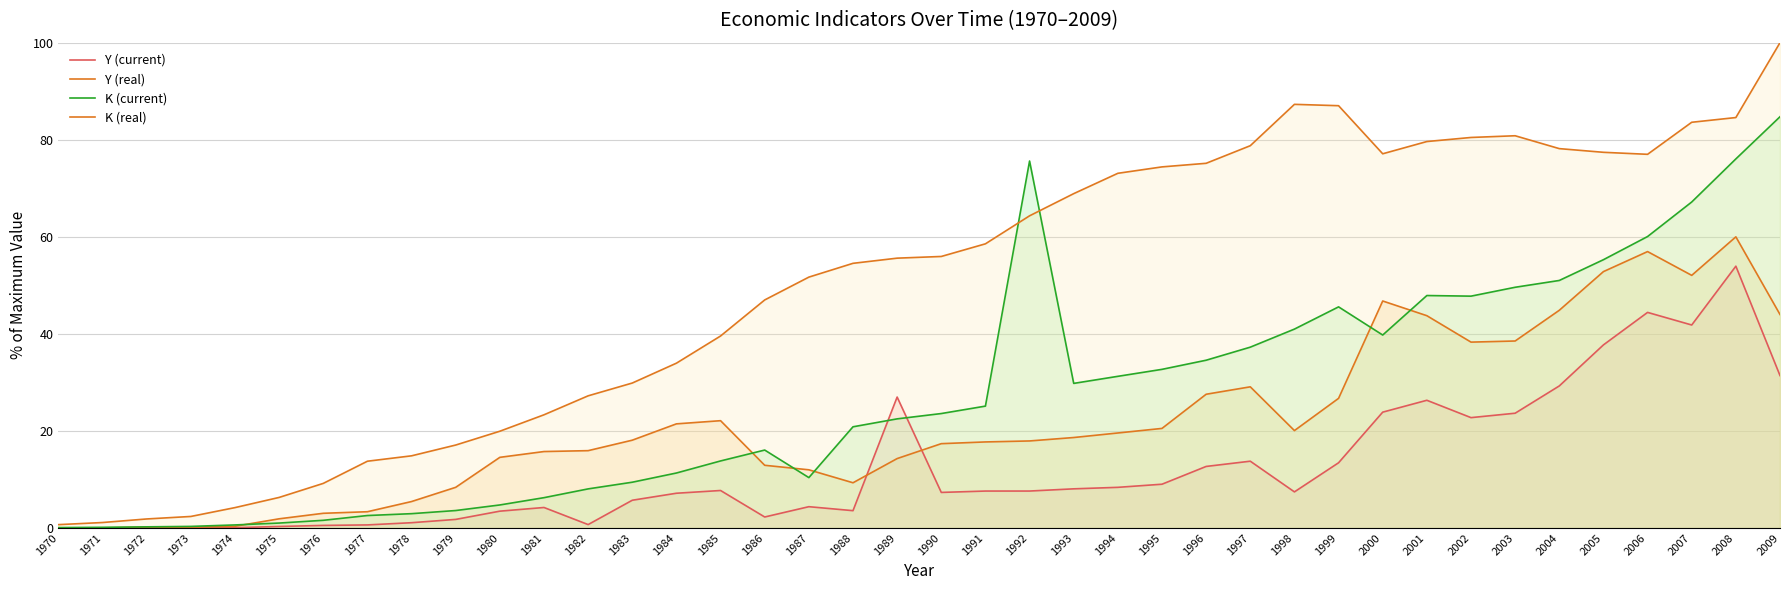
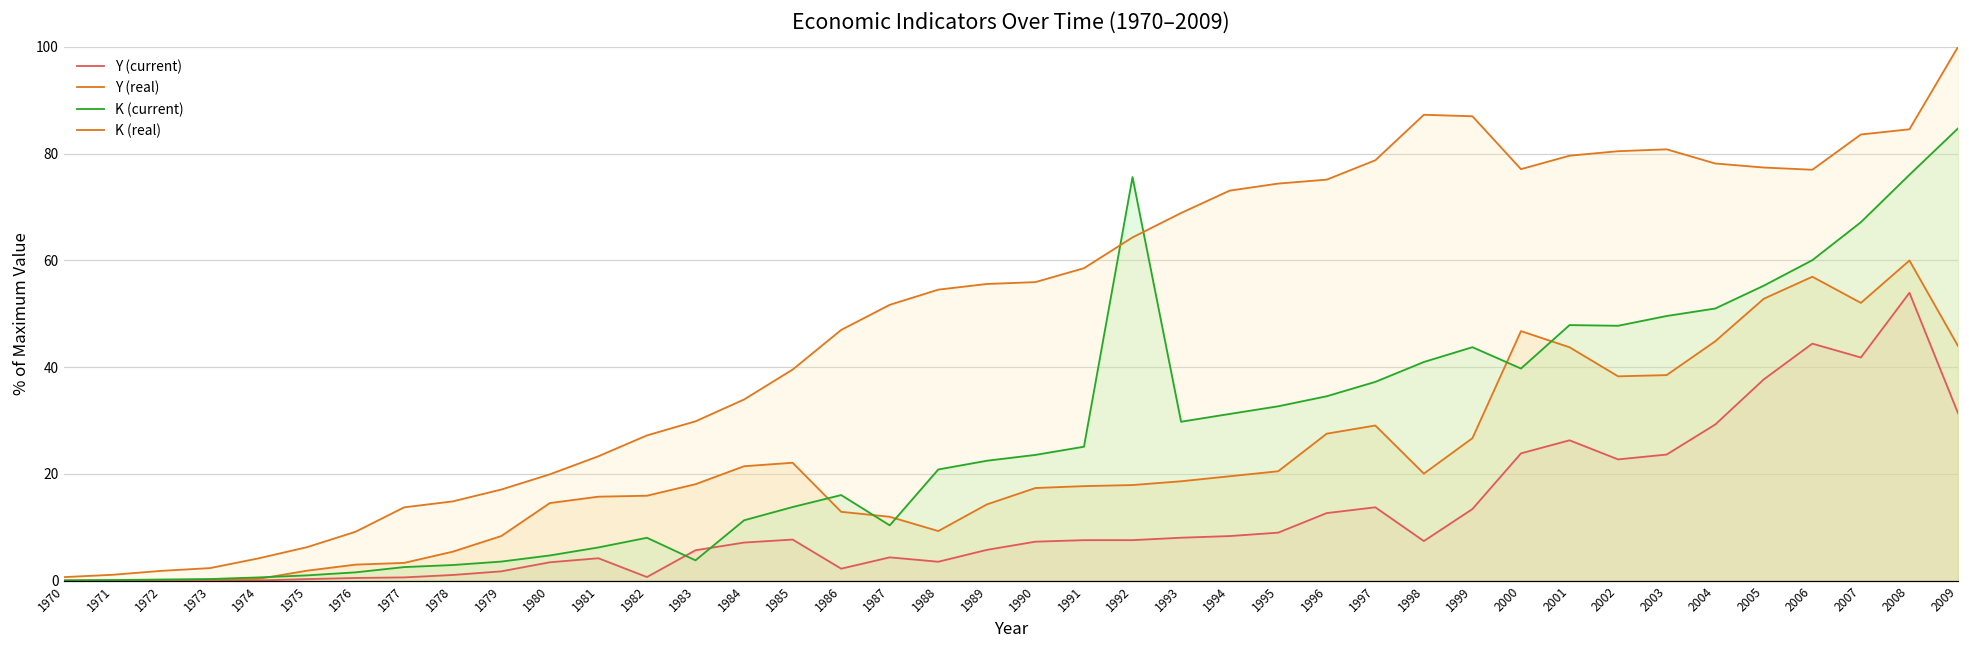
K (current), 1983: 9 -> 4
Y (current), 1989: 27 -> 6
K (current), 1999: 46 -> 44
